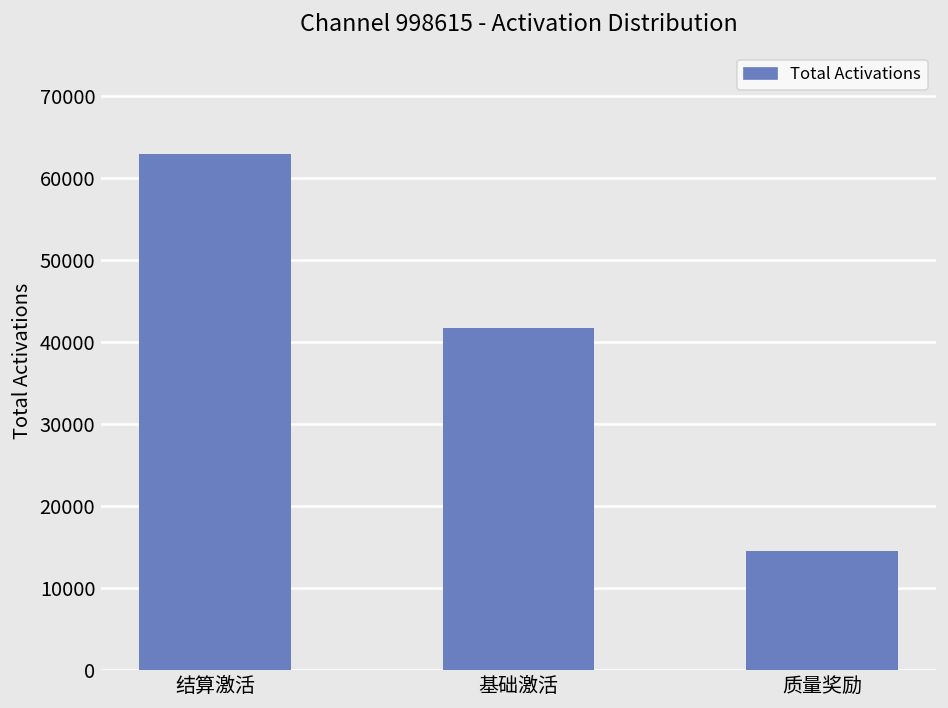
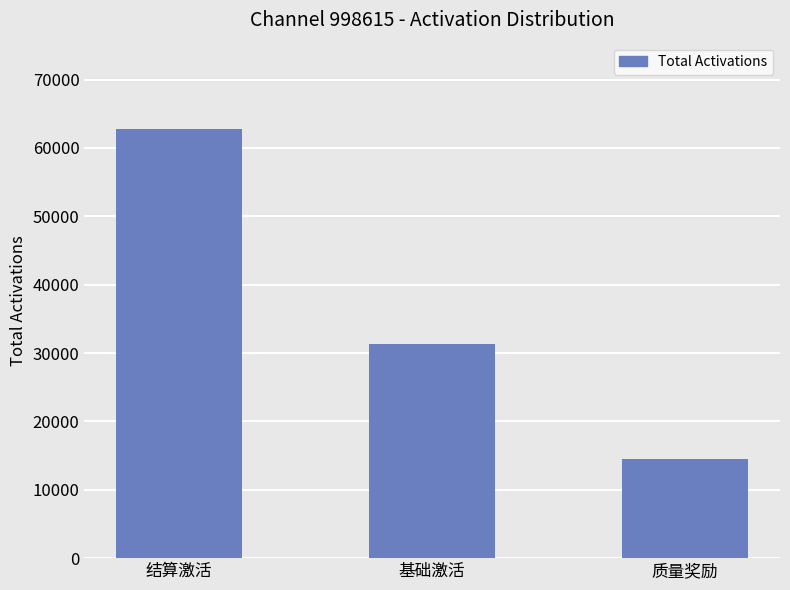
基础激活: 42000 -> 31000
